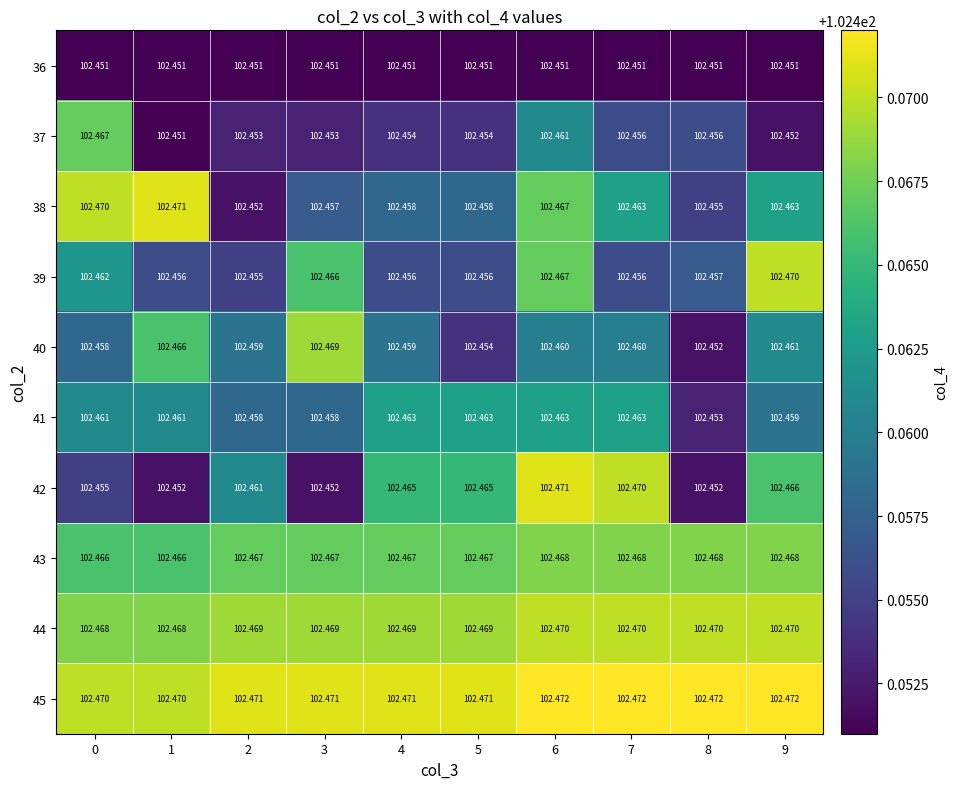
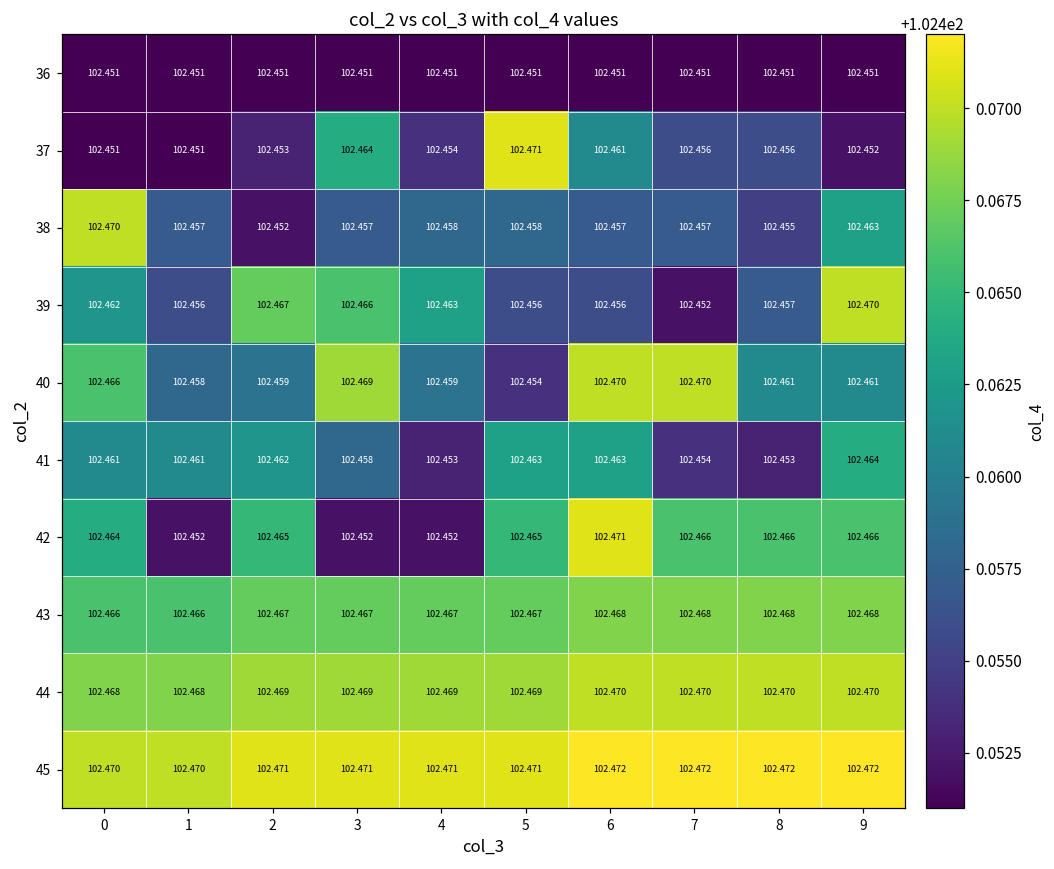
37, 0: 102.467 -> 102.451
37, 3: 102.453 -> 102.464
37, 5: 102.454 -> 102.471
38, 1: 102.471 -> 102.457
38, 6: 102.467 -> 102.457
38, 7: 102.463 -> 102.457
39, 2: 102.455 -> 102.467
39, 4: 102.456 -> 102.463
39, 6: 102.467 -> 102.456
39, 7: 102.456 -> 102.452
40, 0: 102.458 -> 102.466
40, 1: 102.466 -> 102.458
40, 6: 102.460 -> 102.470
40, 7: 102.460 -> 102.470
40, 8: 102.452 -> 102.461
41, 2: 102.458 -> 102.462
41, 4: 102.463 -> 102.453
41, 7: 102.463 -> 102.454
41, 9: 102.459 -> 102.464
42, 0: 102.455 -> 102.464
42, 2: 102.461 -> 102.465
42, 4: 102.465 -> 102.452
42, 7: 102.470 -> 102.466
42, 8: 102.452 -> 102.466
